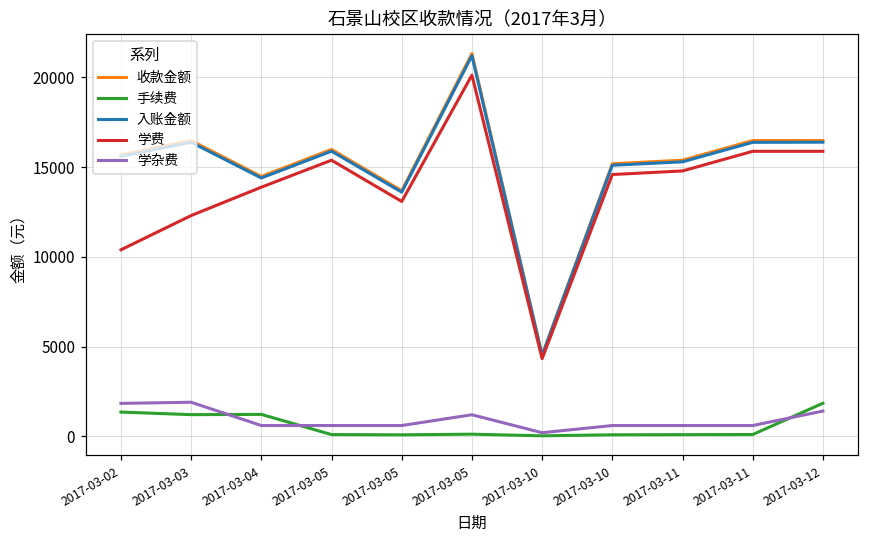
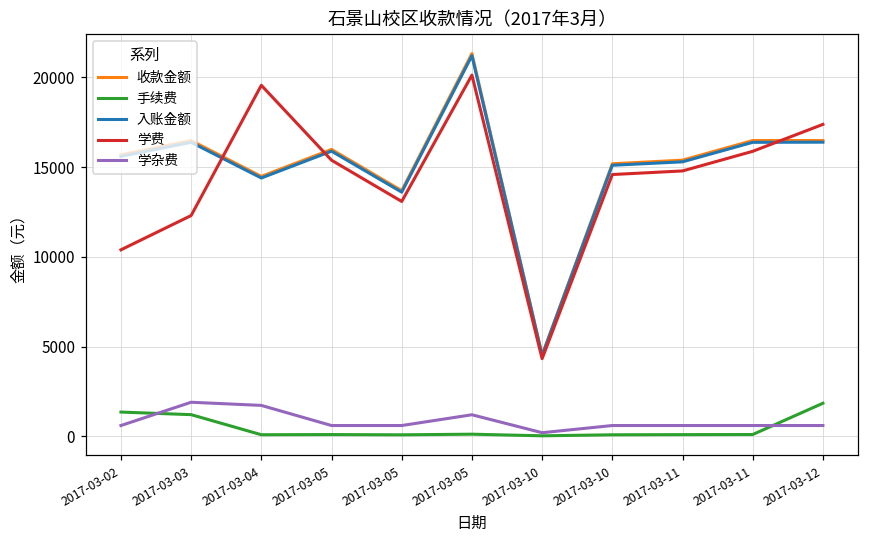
学杂费, 2017-03-02: 1800 -> 600
手续费, 2017-03-04: 1200 -> 100
学费, 2017-03-04: 13900 -> 19600
学杂费, 2017-03-04: 600 -> 1700
学费, 2017-03-12: 15900 -> 17400
学杂费, 2017-03-12: 1400 -> 600
